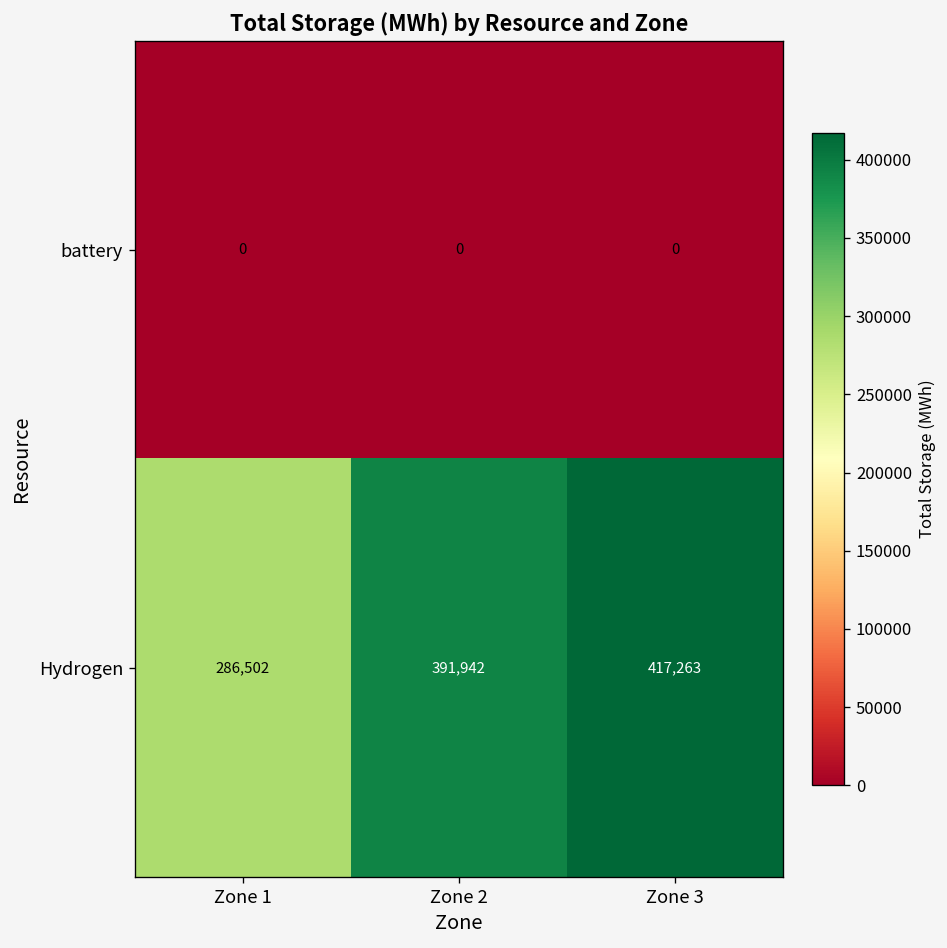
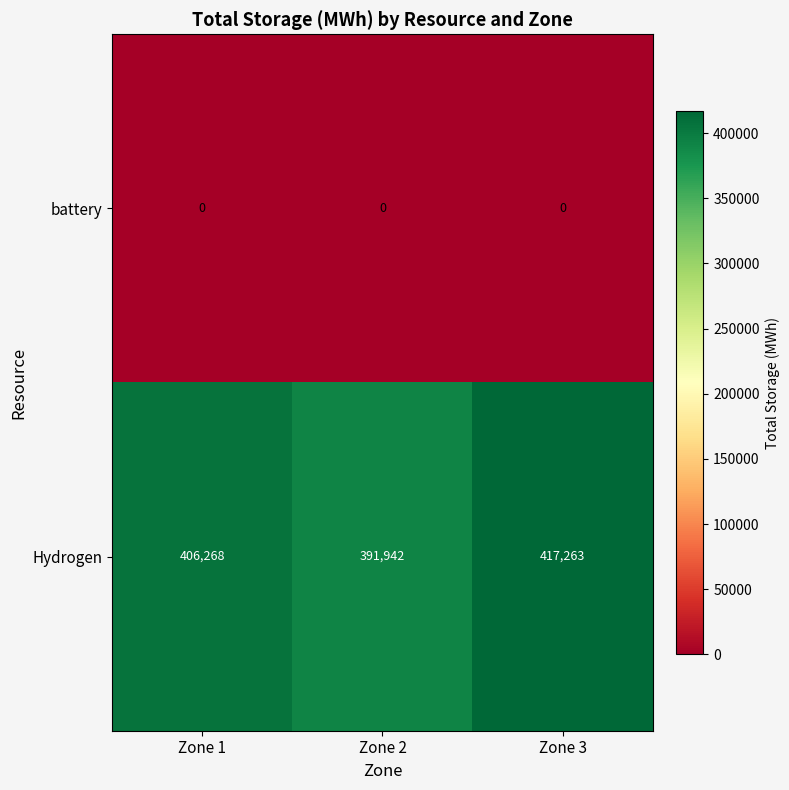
Hydrogen, Zone 1: 286,502 -> 406,268
